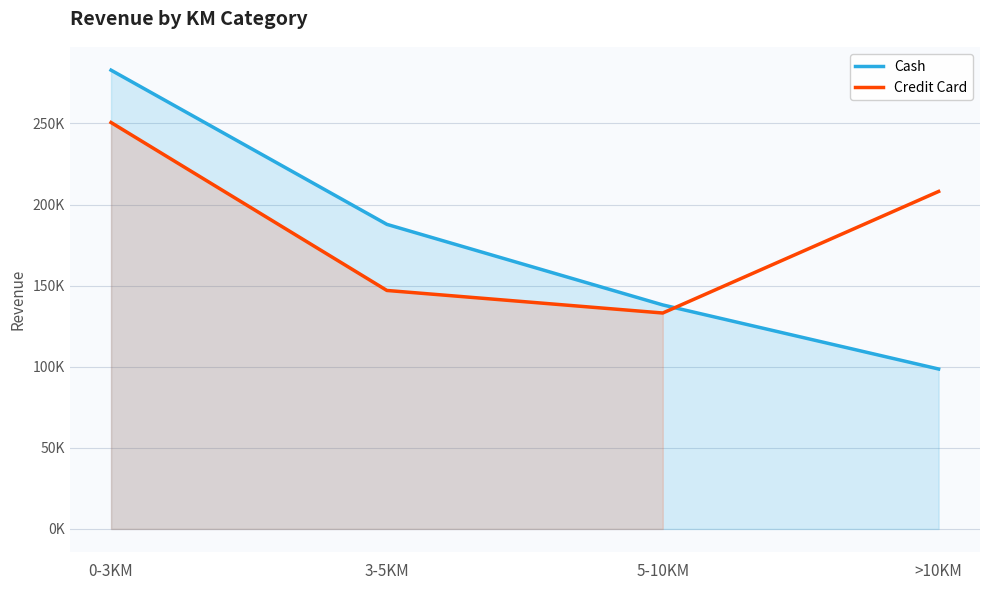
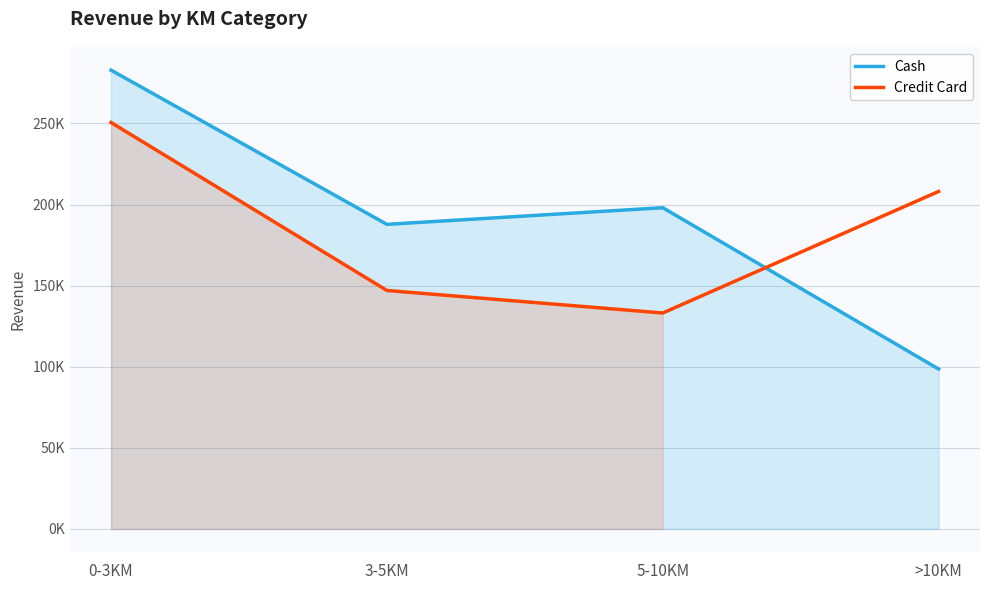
Cash, 5-10KM: 138000 -> 198000
